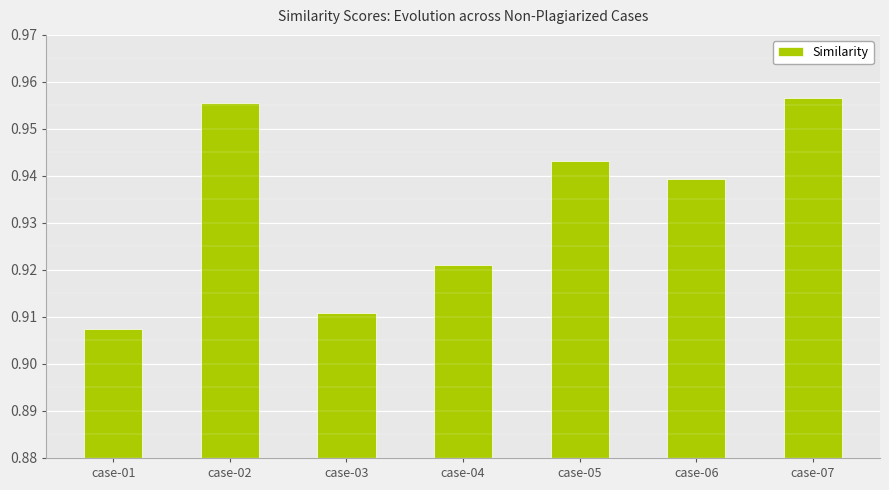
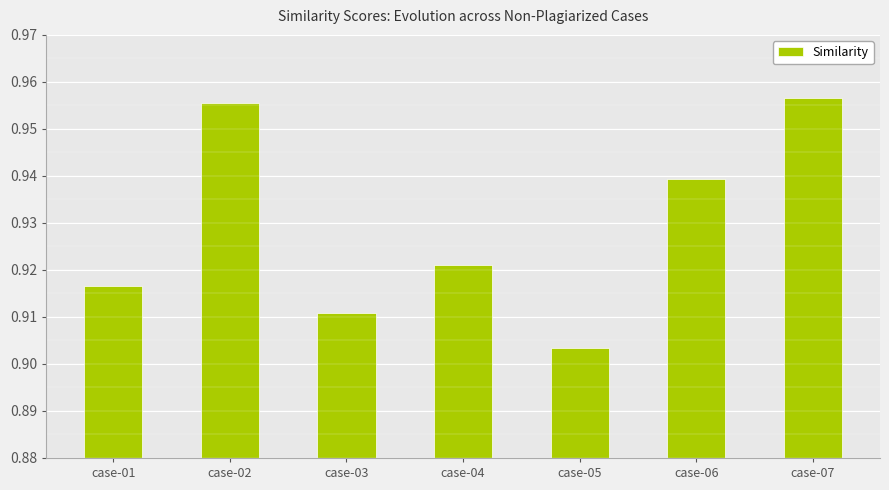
case-01: 0.908 -> 0.917
case-05: 0.943 -> 0.903
